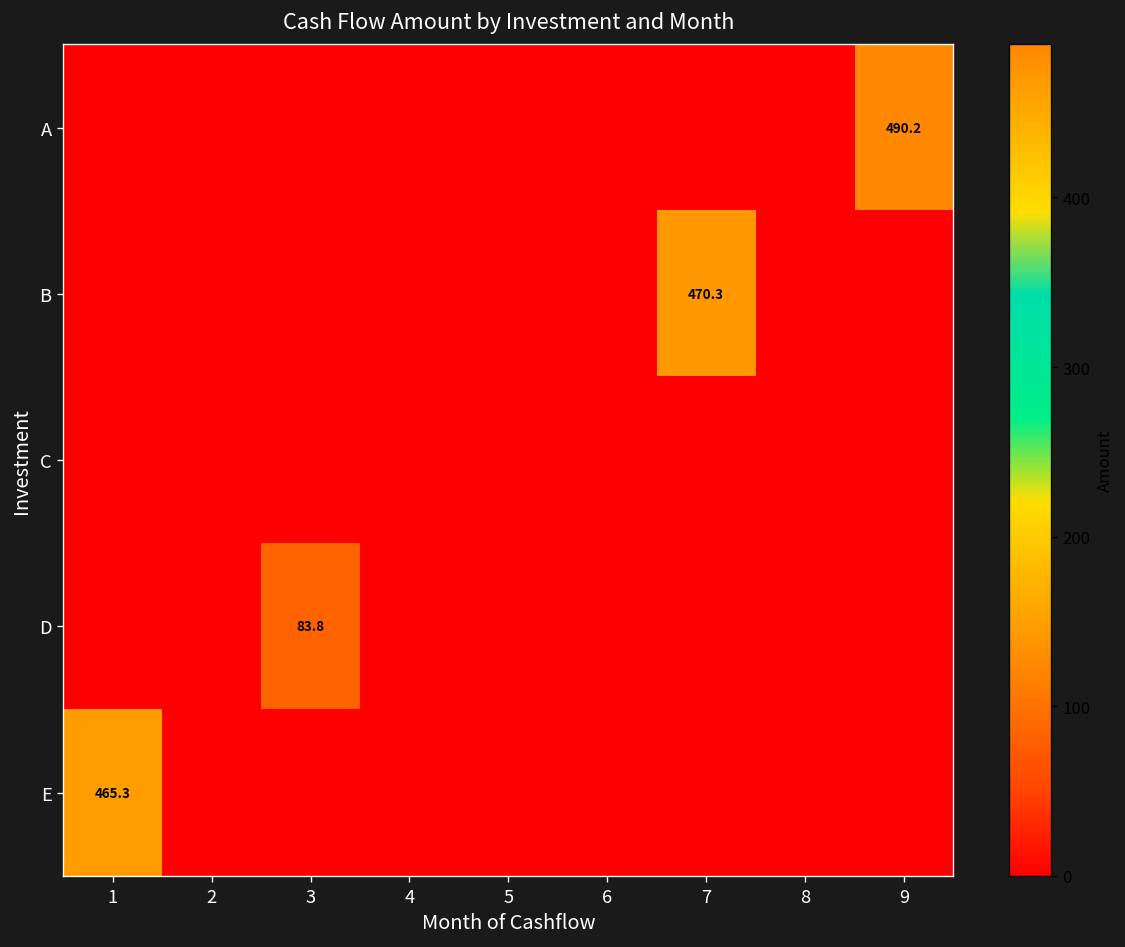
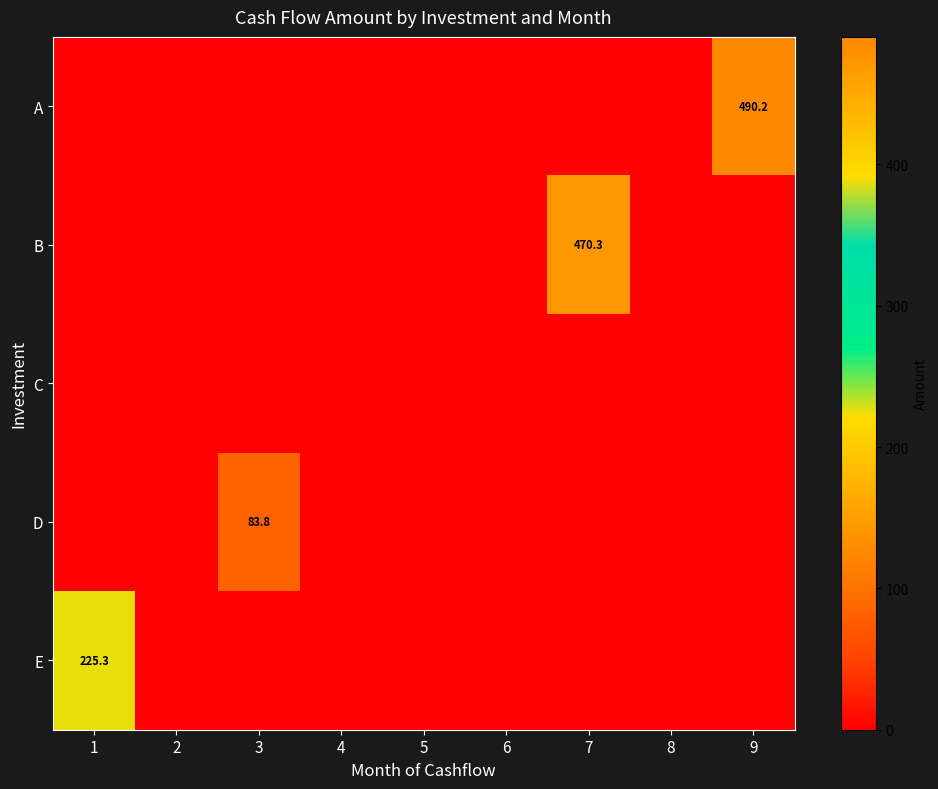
E, 1: 465.3 -> 225.3
